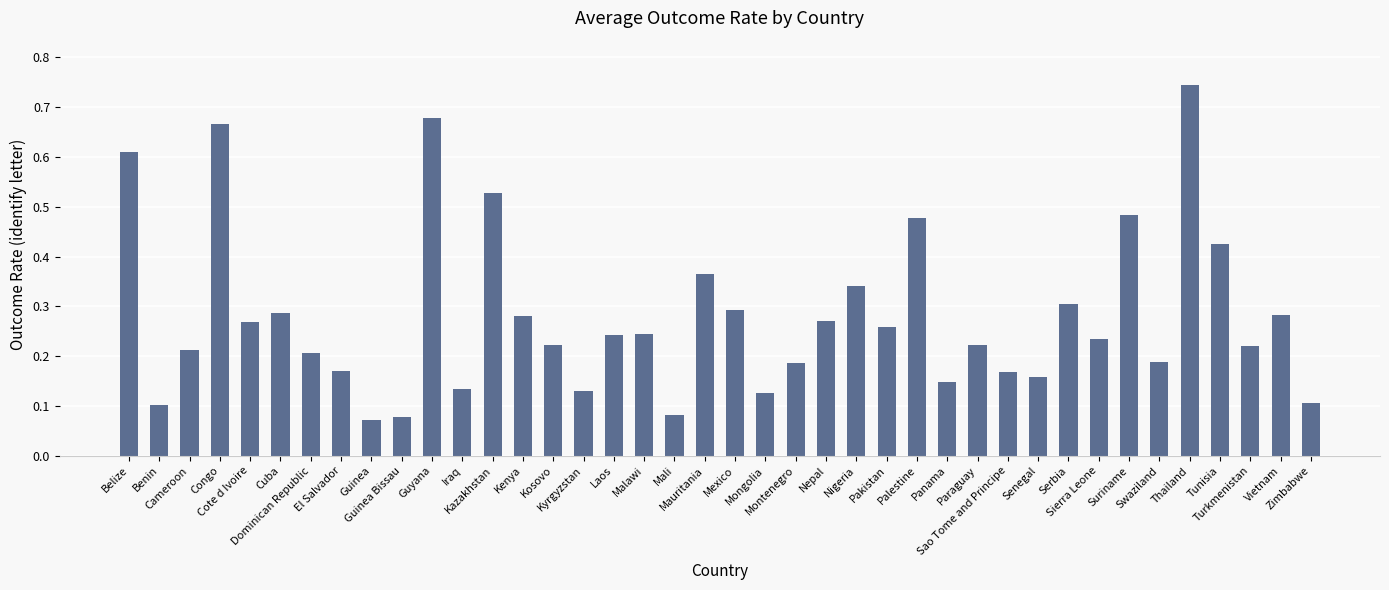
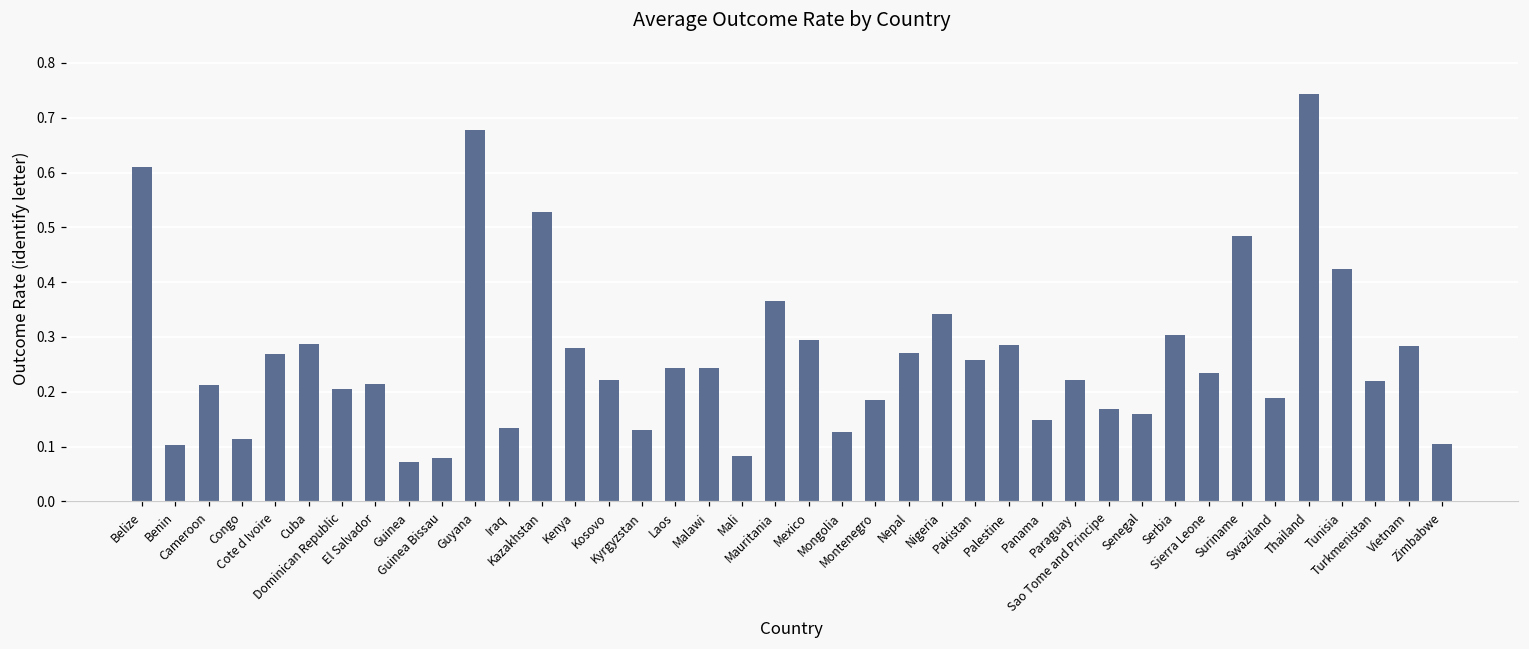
Congo: 0.67 -> 0.11
El Salvador: 0.17 -> 0.21
Palestine: 0.48 -> 0.29
